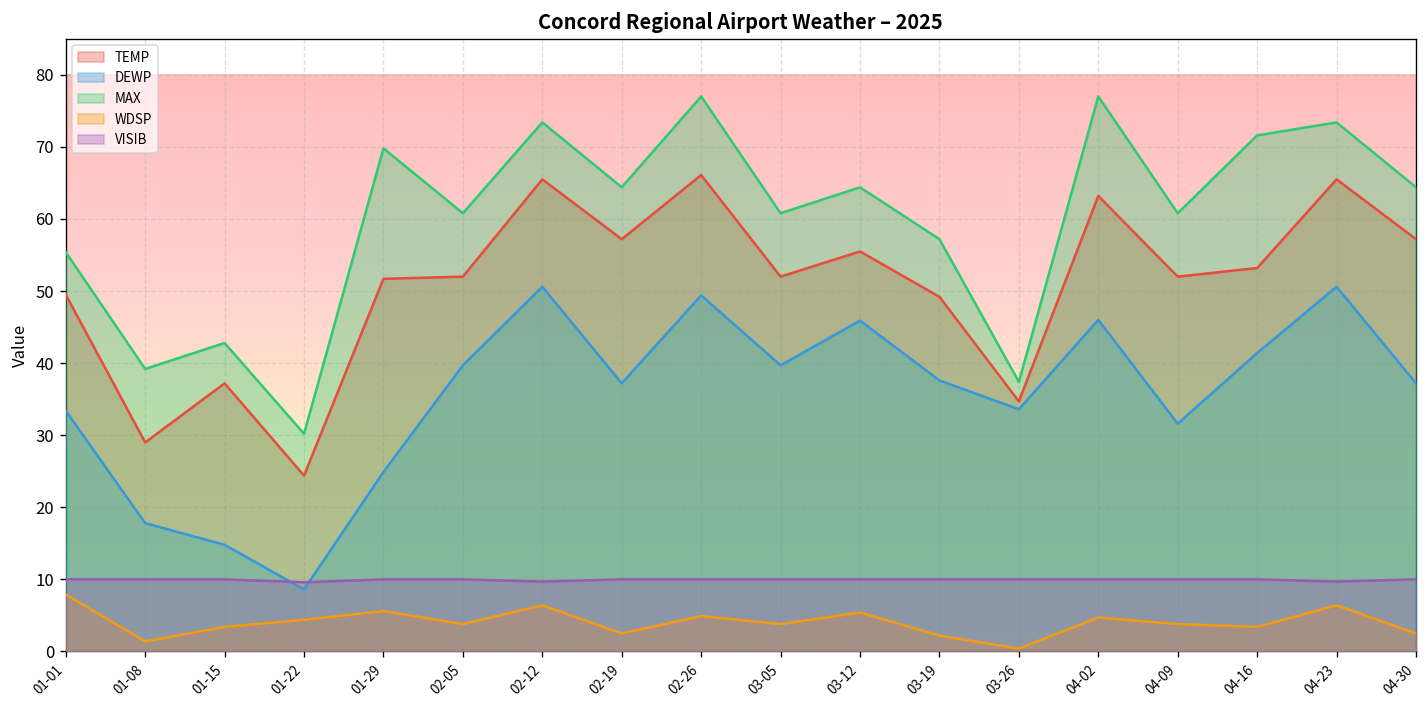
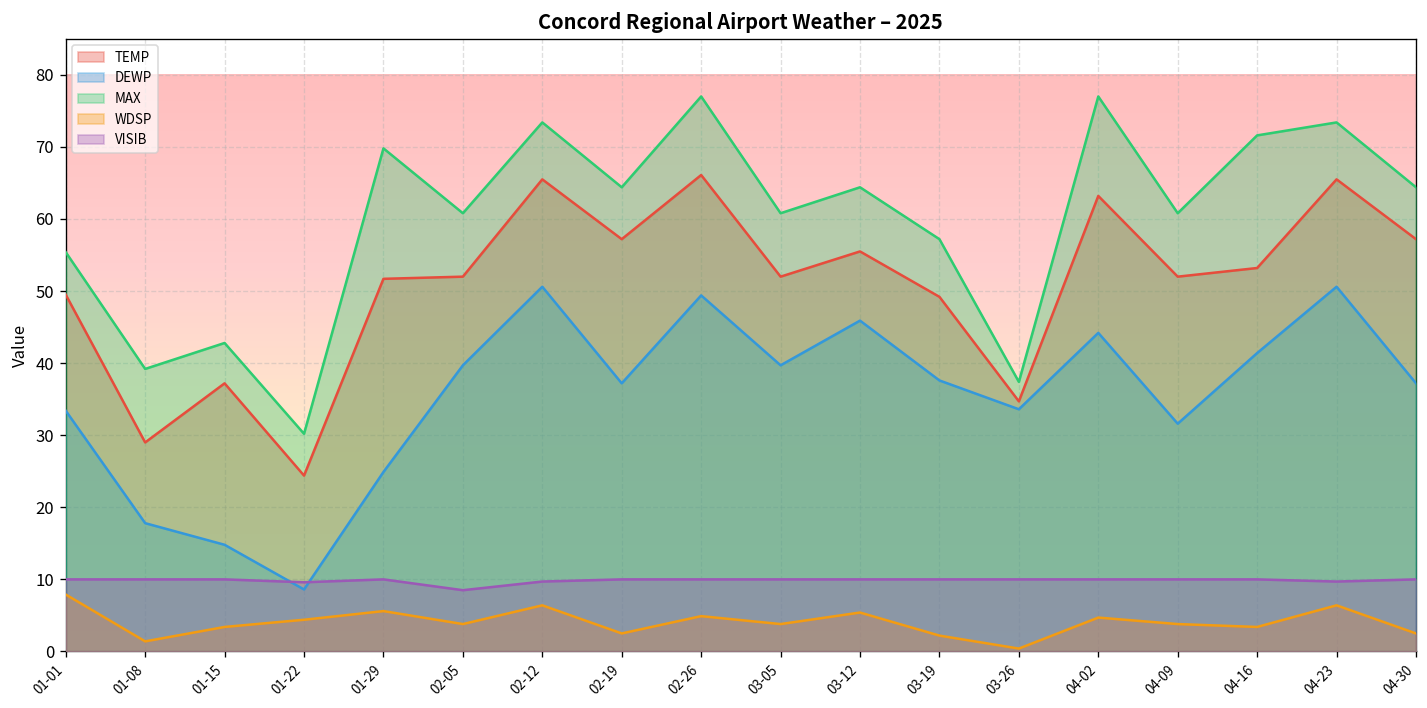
VISIB, 02-05: 10 -> 9
DEWP, 04-02: 46 -> 44
